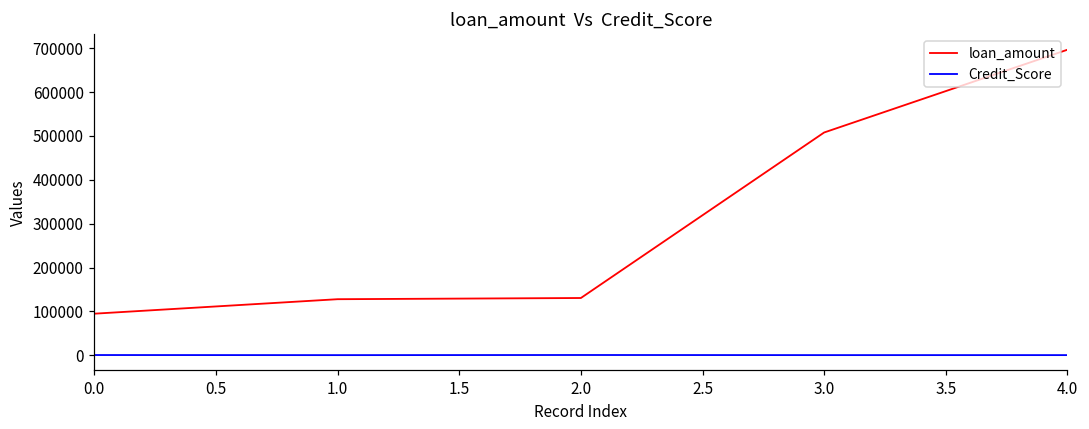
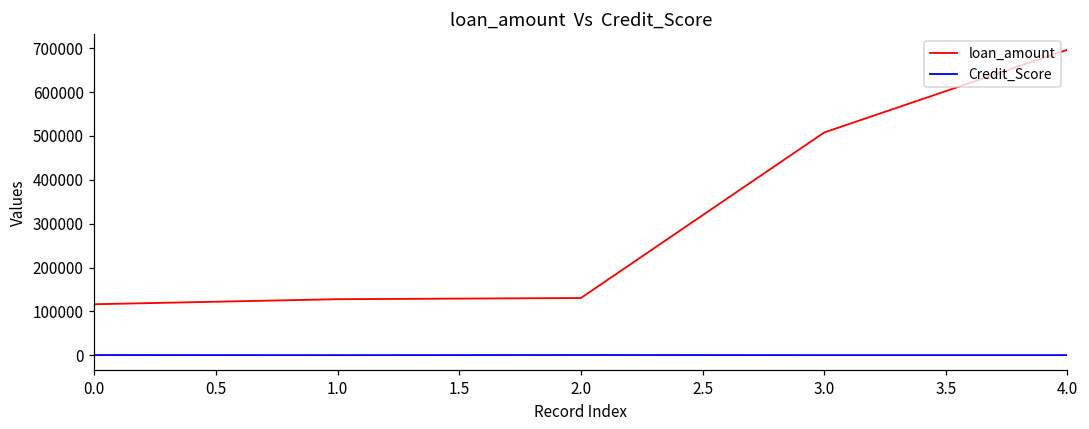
loan_amount, 0.0: 90000 -> 120000
